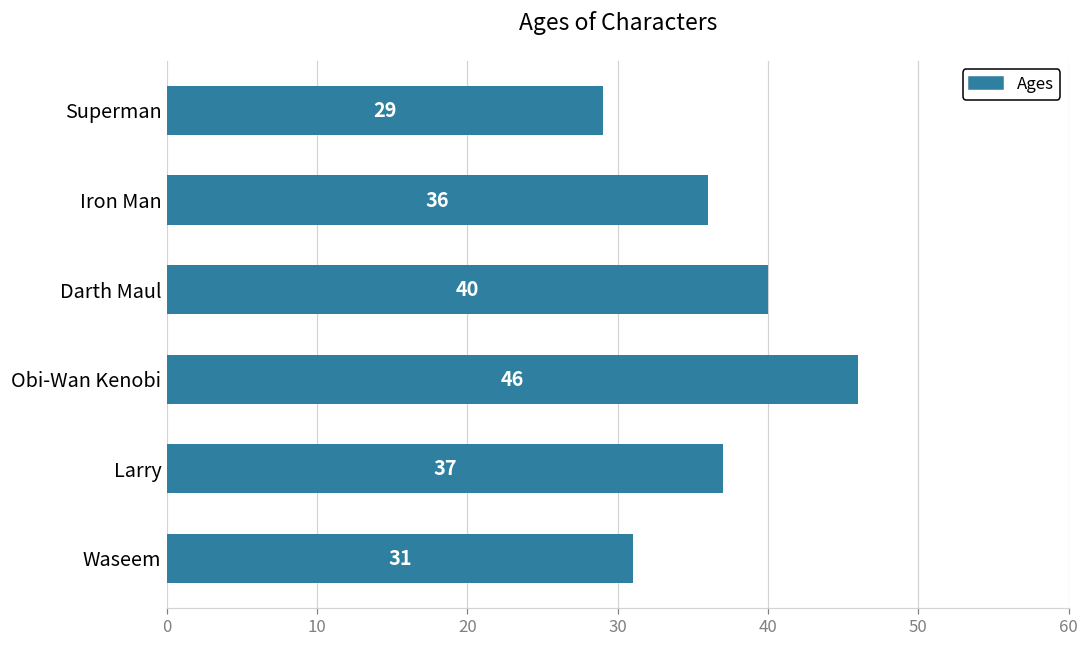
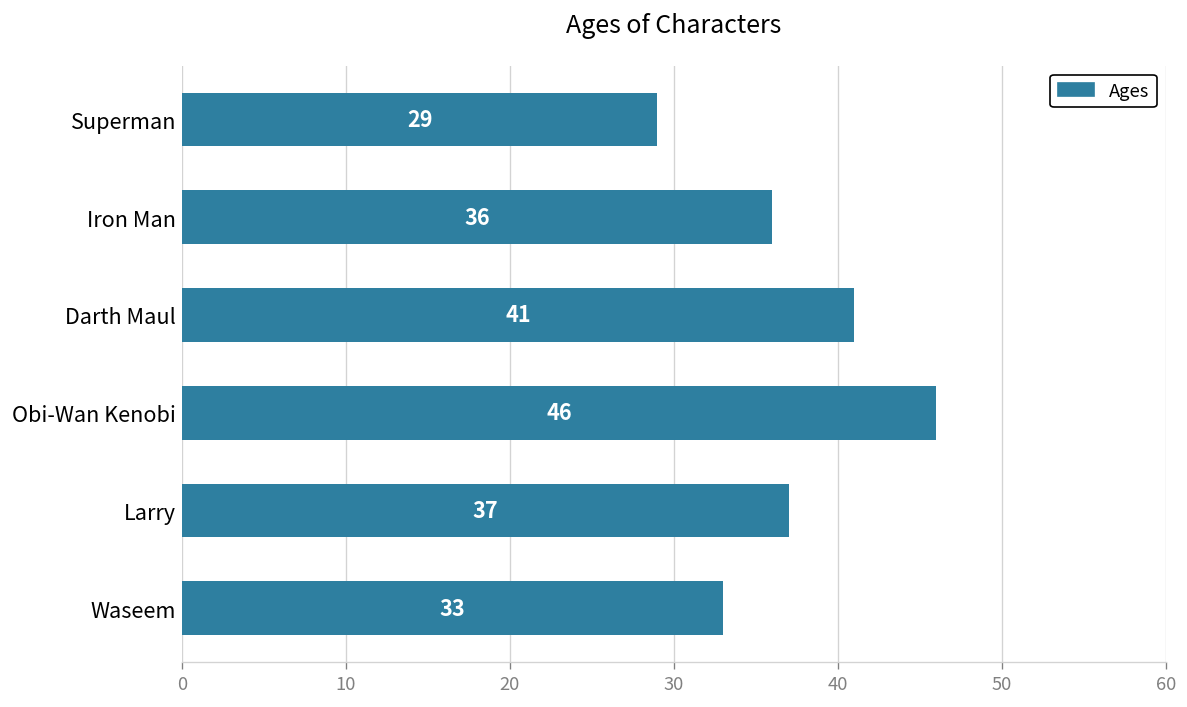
Darth Maul: 40 -> 41
Waseem: 31 -> 33
